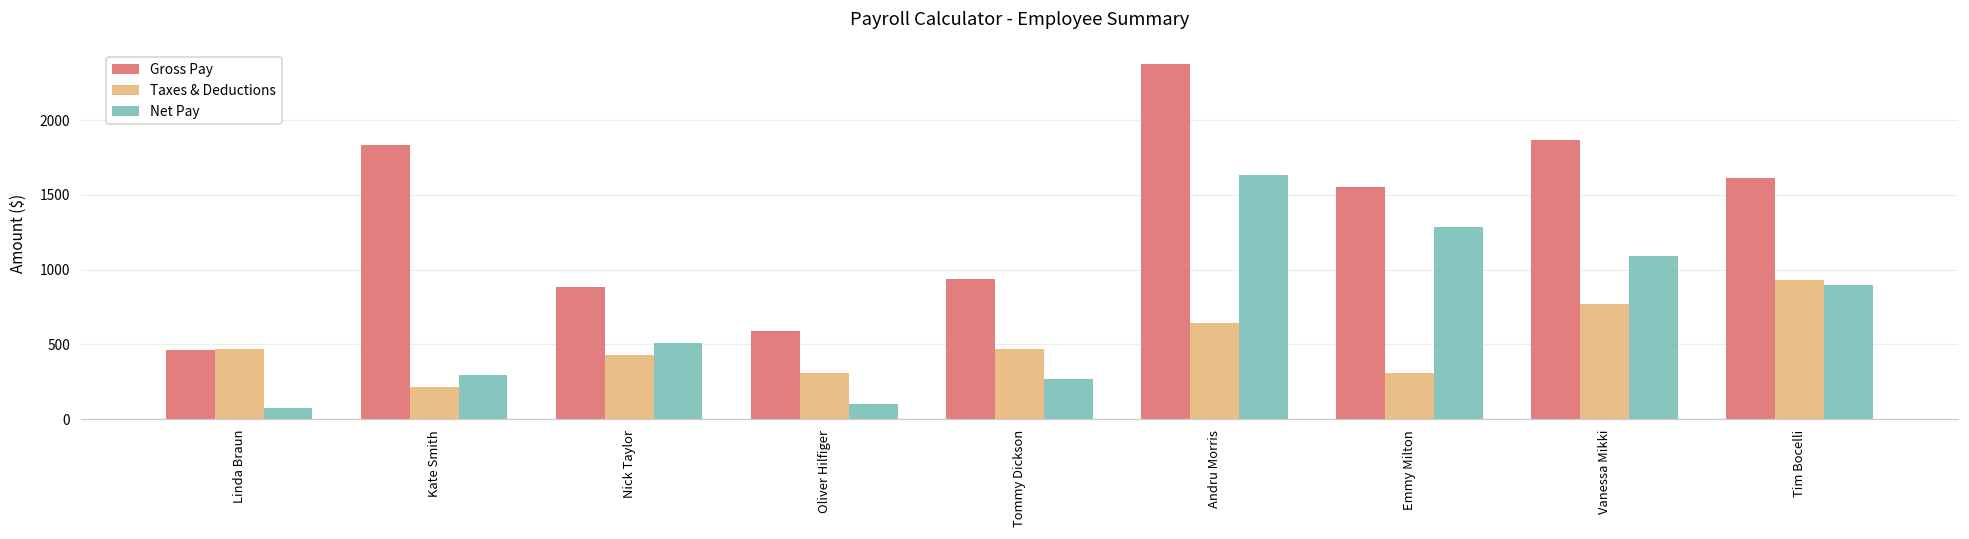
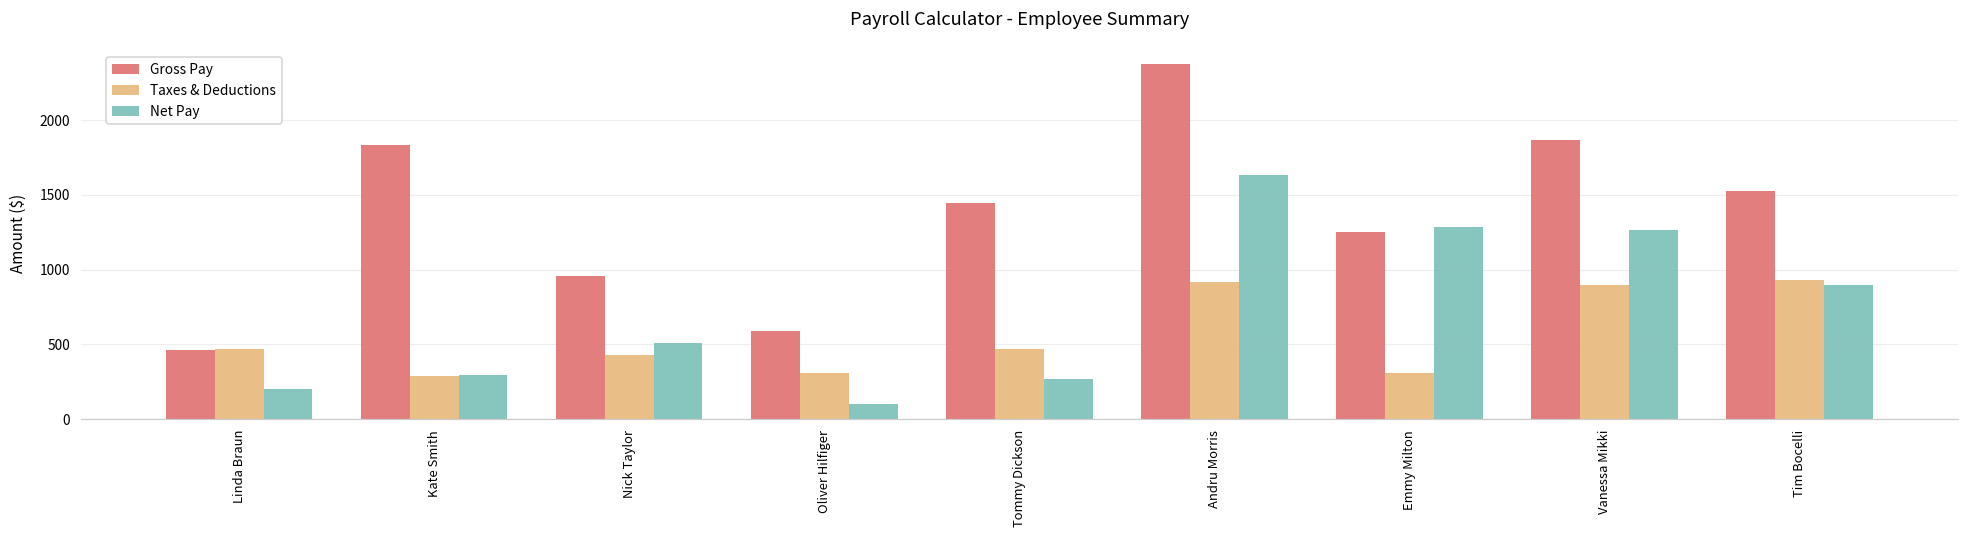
Net Pay, Linda Braun: 80 -> 200
Taxes & Deductions, Kate Smith: 210 -> 290
Gross Pay, Nick Taylor: 890 -> 960
Gross Pay, Tommy Dickson: 940 -> 1440
Taxes & Deductions, Andru Morris: 640 -> 920
Gross Pay, Emmy Milton: 1560 -> 1260
Taxes & Deductions, Vanessa Mikki: 770 -> 900
Net Pay, Vanessa Mikki: 1090 -> 1260
Gross Pay, Tim Bocelli: 1610 -> 1520
